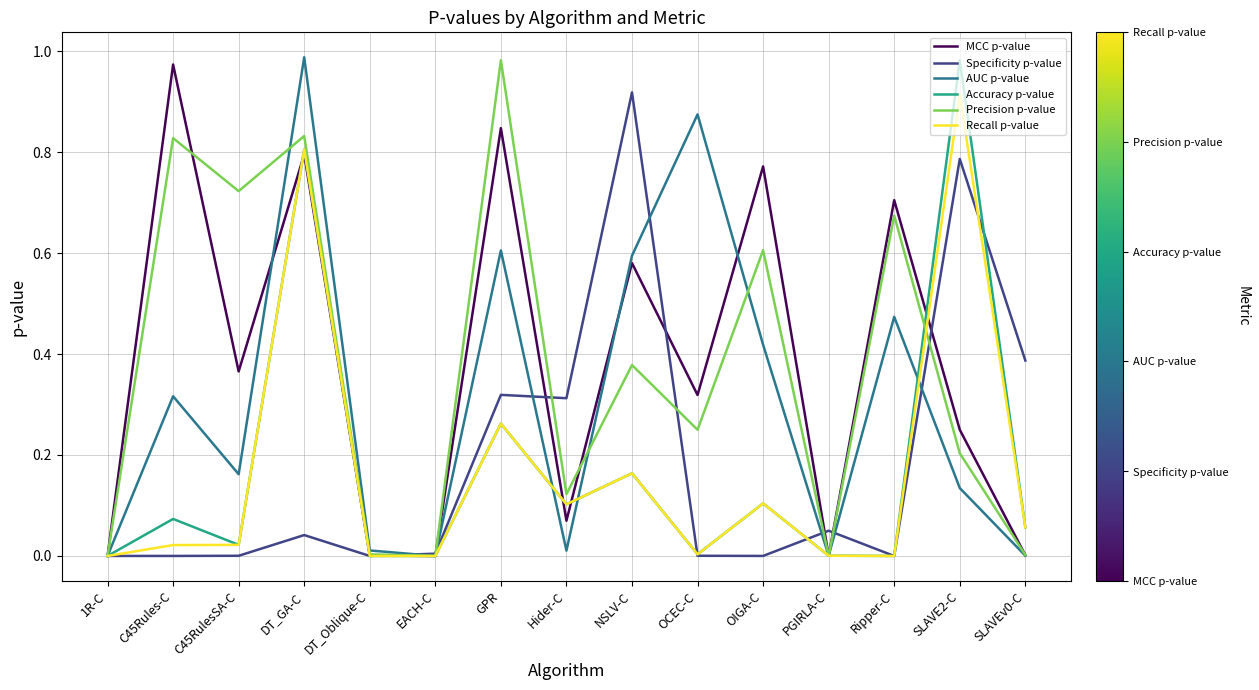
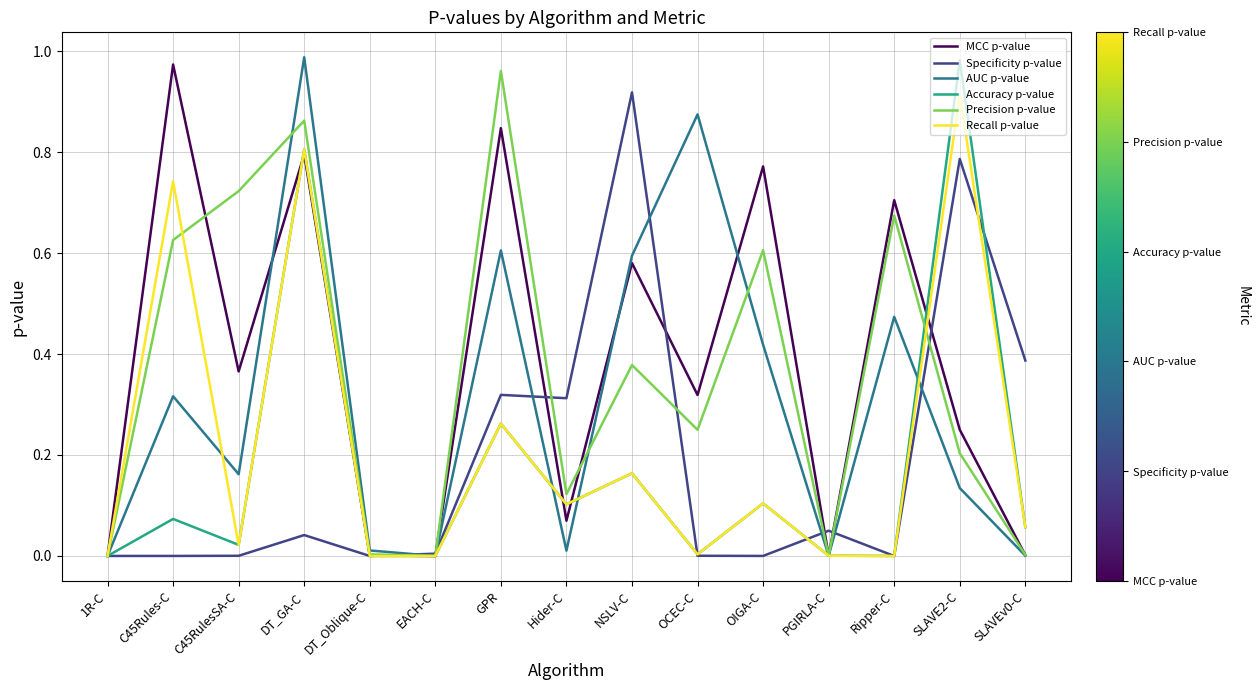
Precision p-value, C45Rules-C: 0.83 -> 0.63
Recall p-value, C45Rules-C: 0.02 -> 0.74
Precision p-value, DT_GA-C: 0.83 -> 0.86
Precision p-value, GPR: 0.98 -> 0.96
